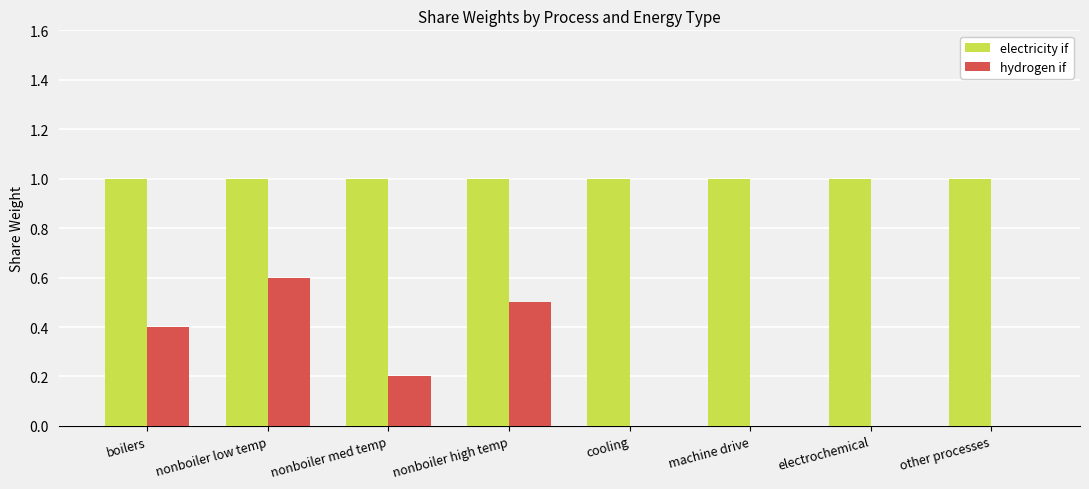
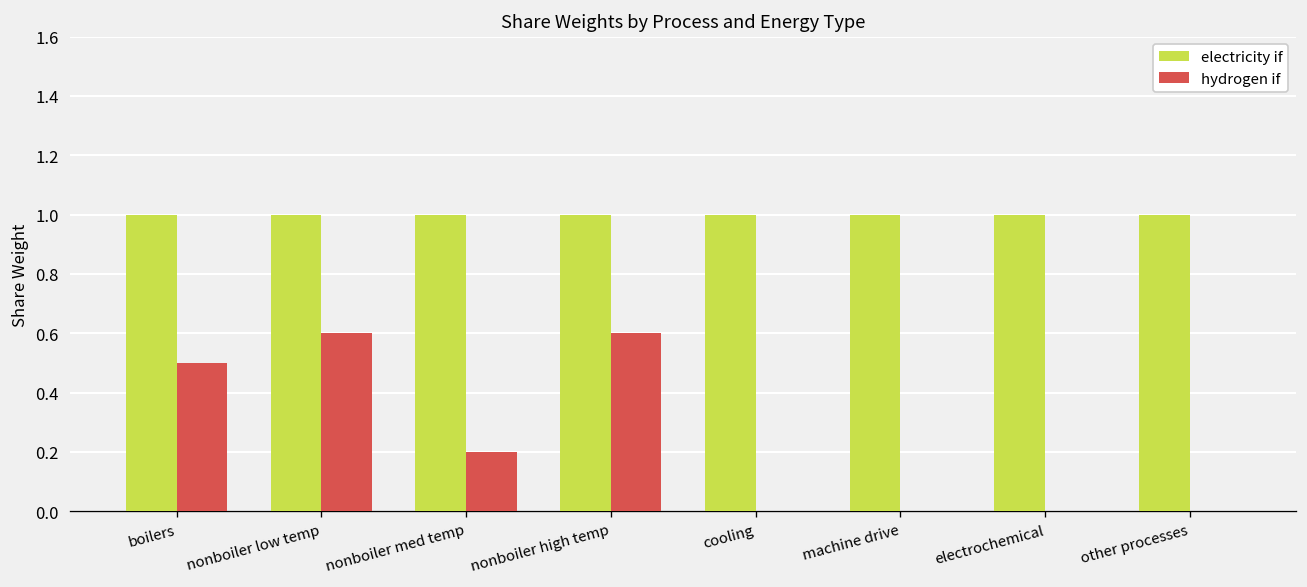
hydrogen if, boilers: 0.4 -> 0.5
hydrogen if, nonboiler high temp: 0.5 -> 0.6
